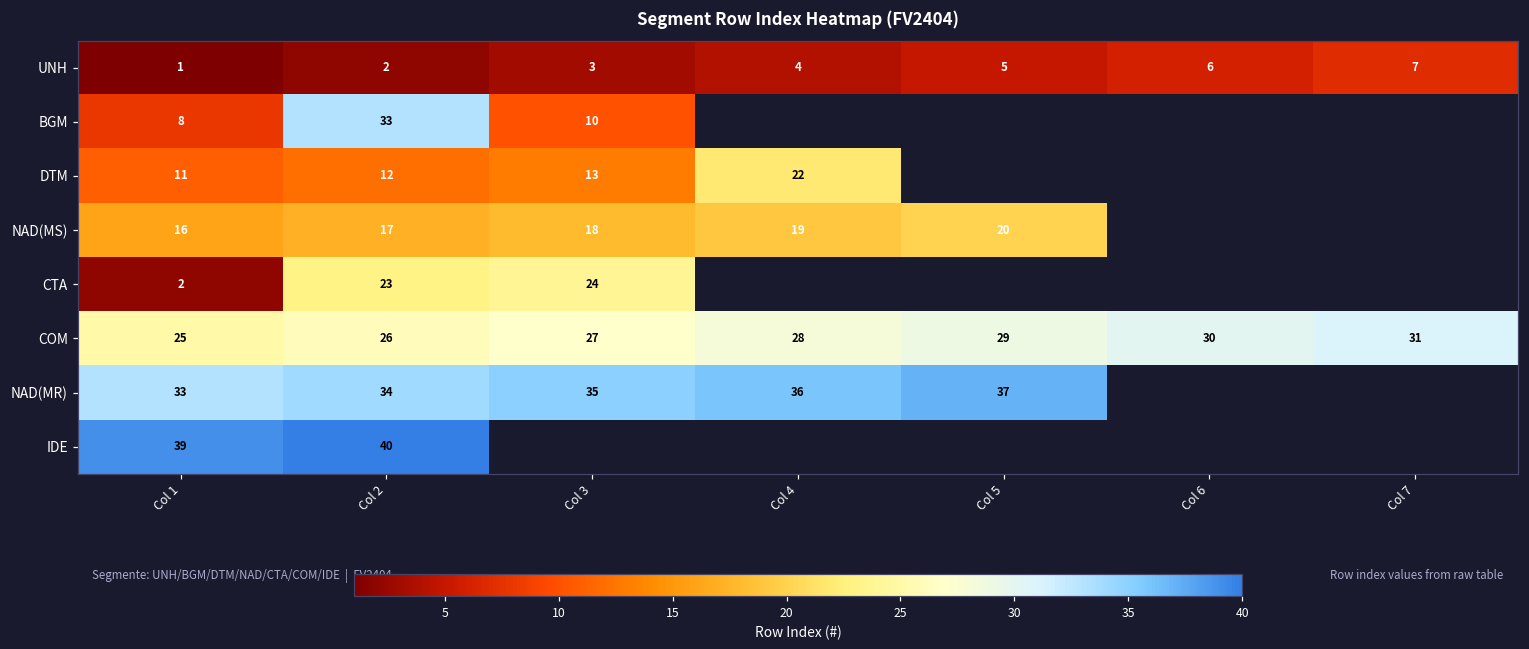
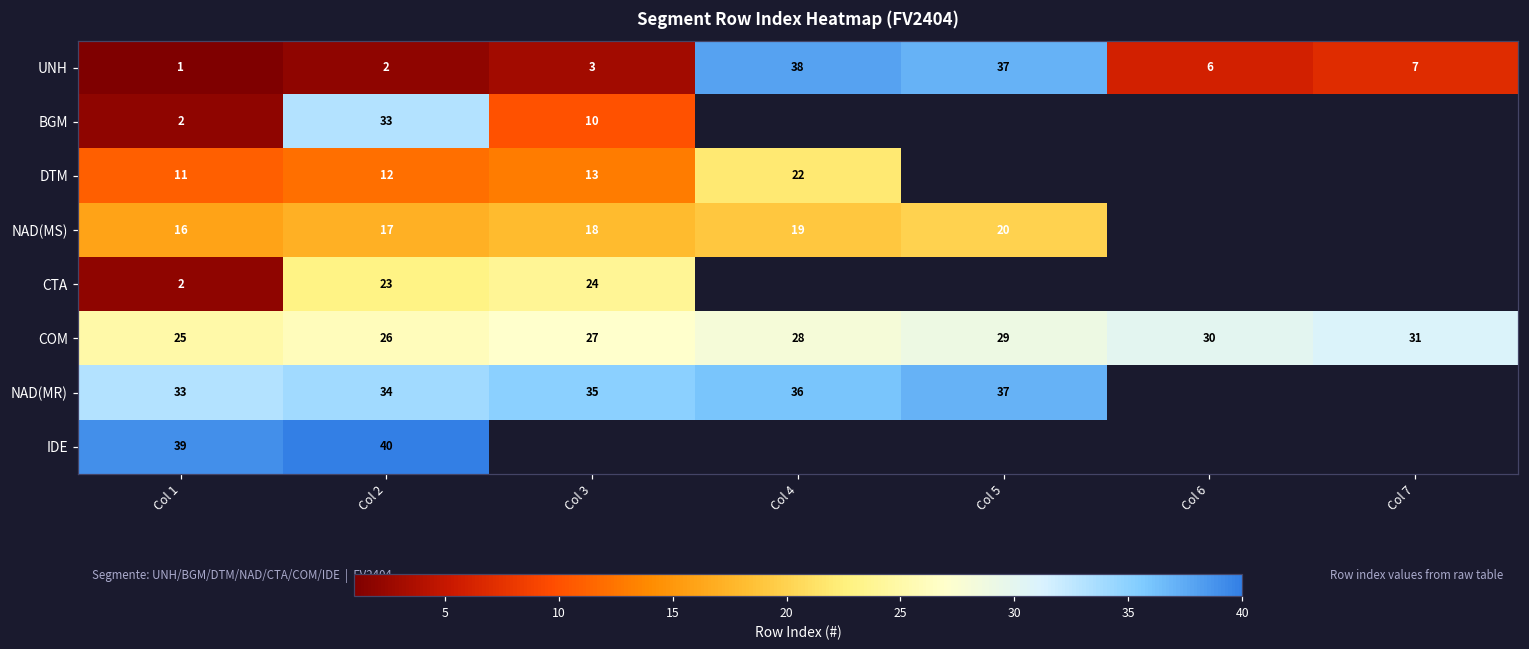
UNH, Col 4: 4 -> 38
UNH, Col 5: 5 -> 37
BGM, Col 1: 8 -> 2
